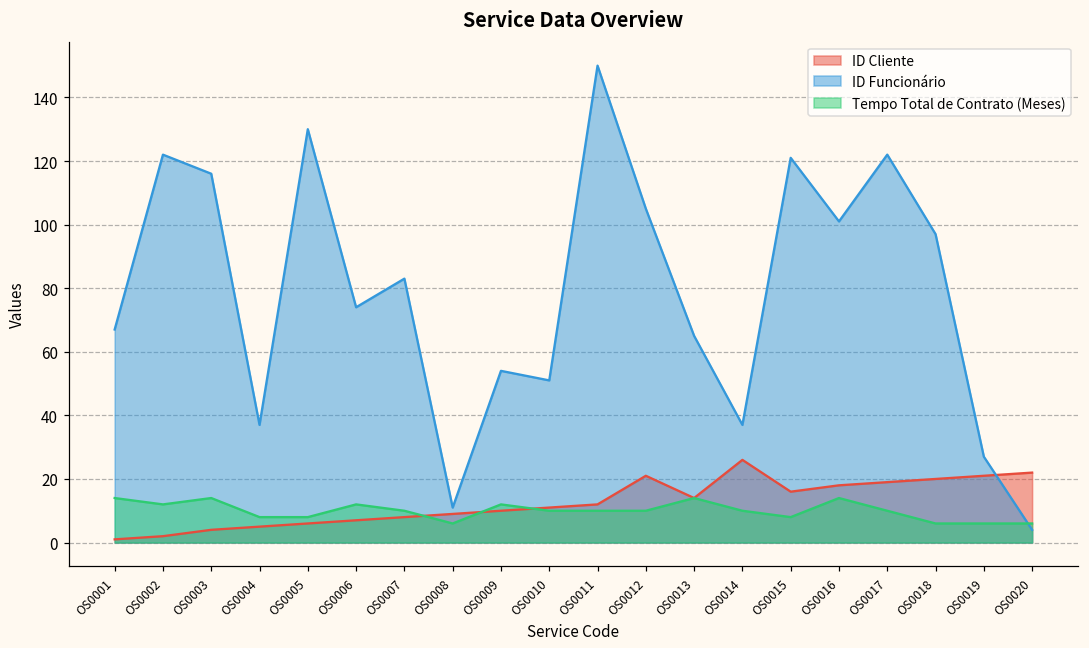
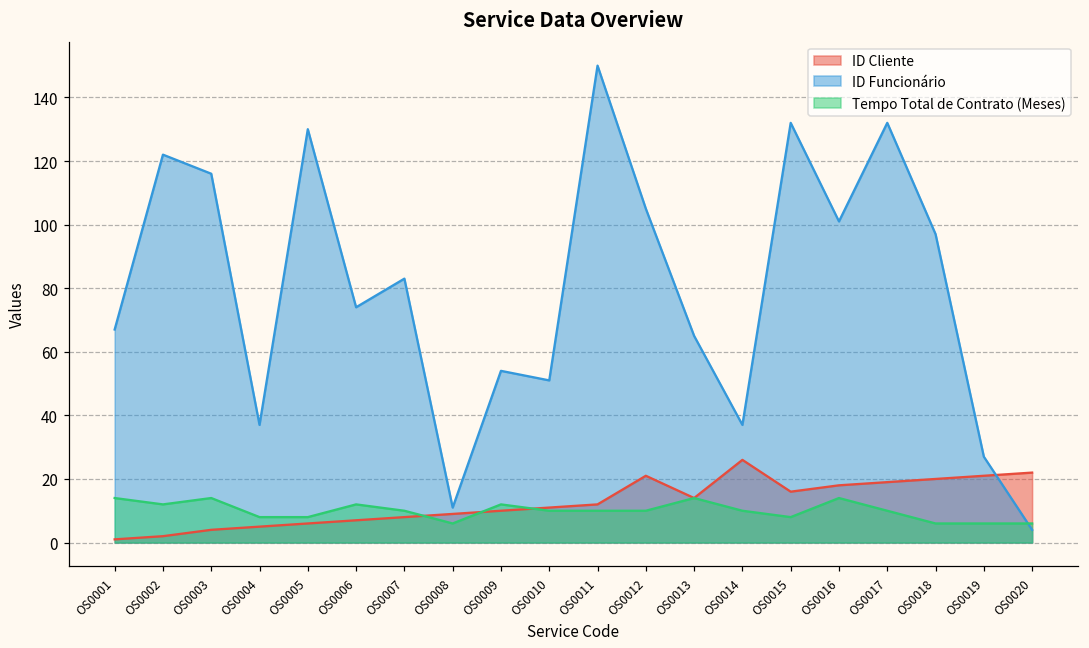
ID Funcionário, OS0015: 121 -> 132
ID Funcionário, OS0017: 122 -> 132
